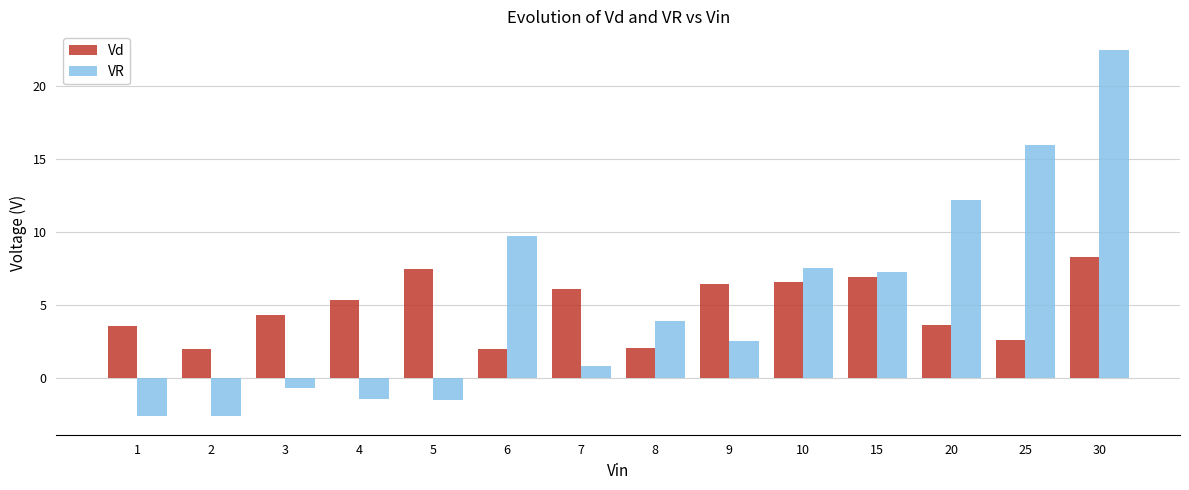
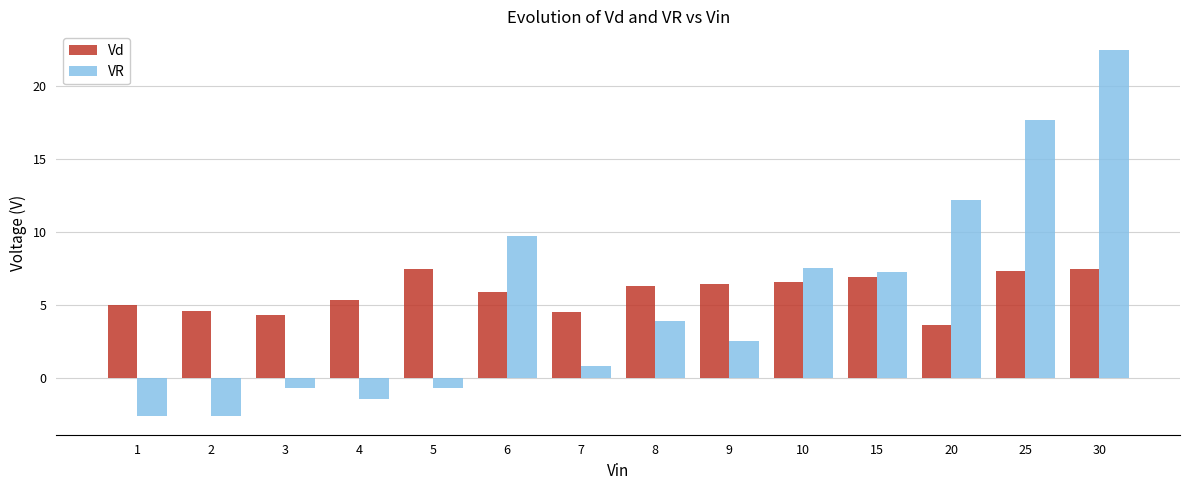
Vd, 1: 3.6 -> 5.0
Vd, 2: 2.0 -> 4.6
VR, 5: -1.5 -> -0.7
Vd, 6: 2.0 -> 5.9
Vd, 7: 6.2 -> 4.5
Vd, 8: 2.1 -> 6.3
Vd, 25: 2.7 -> 7.3
VR, 25: 16.0 -> 17.7
Vd, 30: 8.3 -> 7.5
